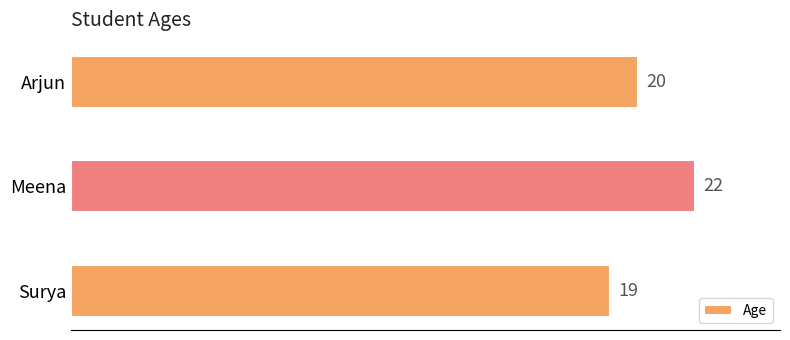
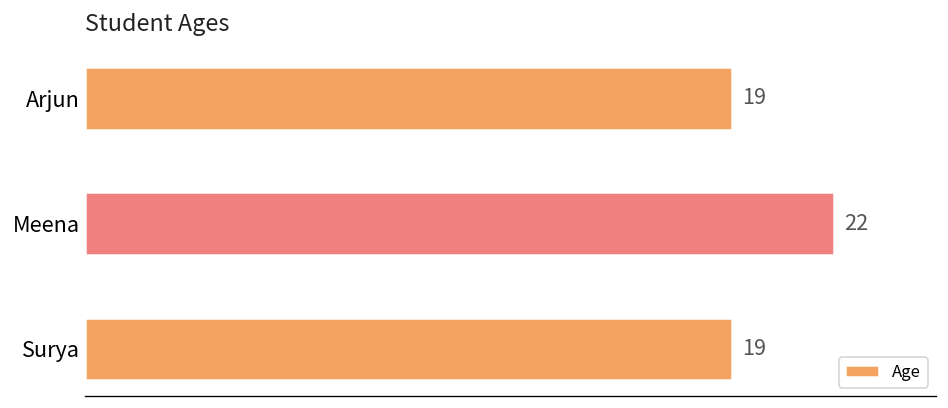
Arjun: 20 -> 19
